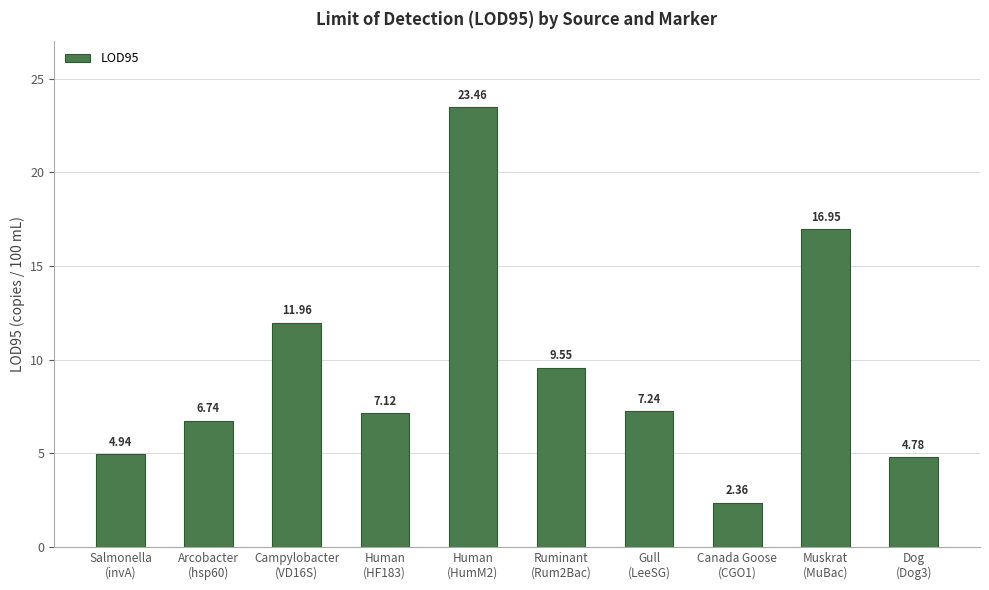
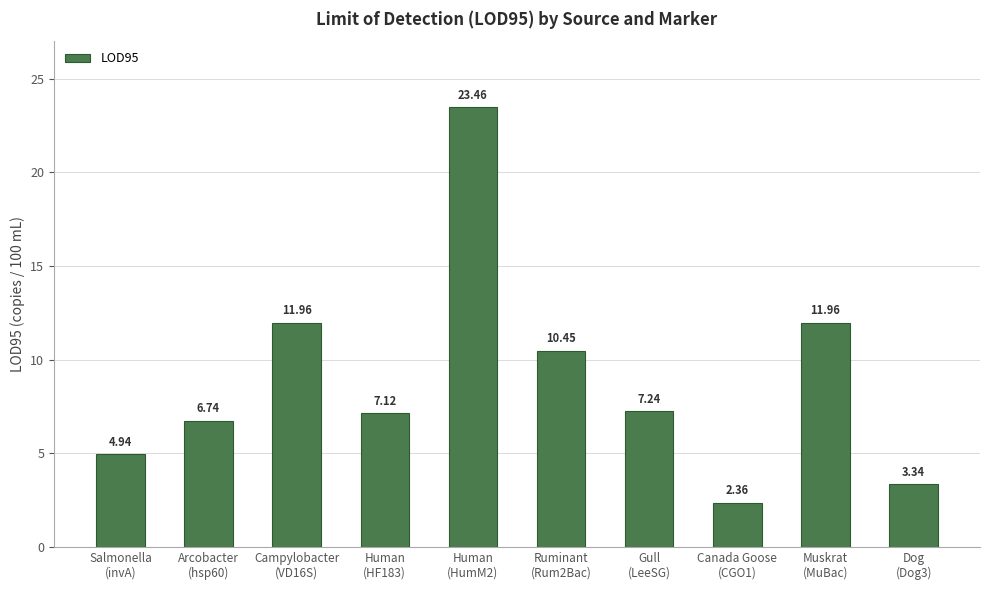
Ruminant (Rum2Bac): 9.55 -> 10.45
Muskrat (MuBac): 16.95 -> 11.96
Dog (Dog3): 4.78 -> 3.34
